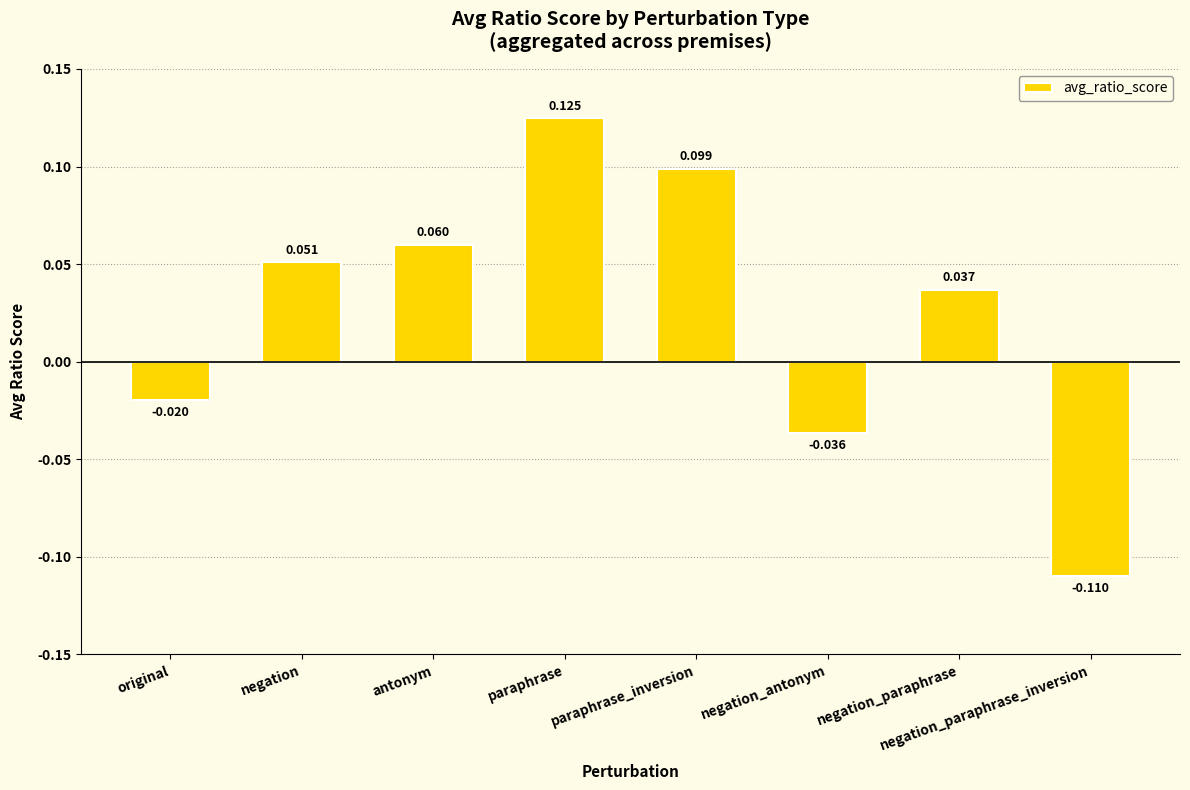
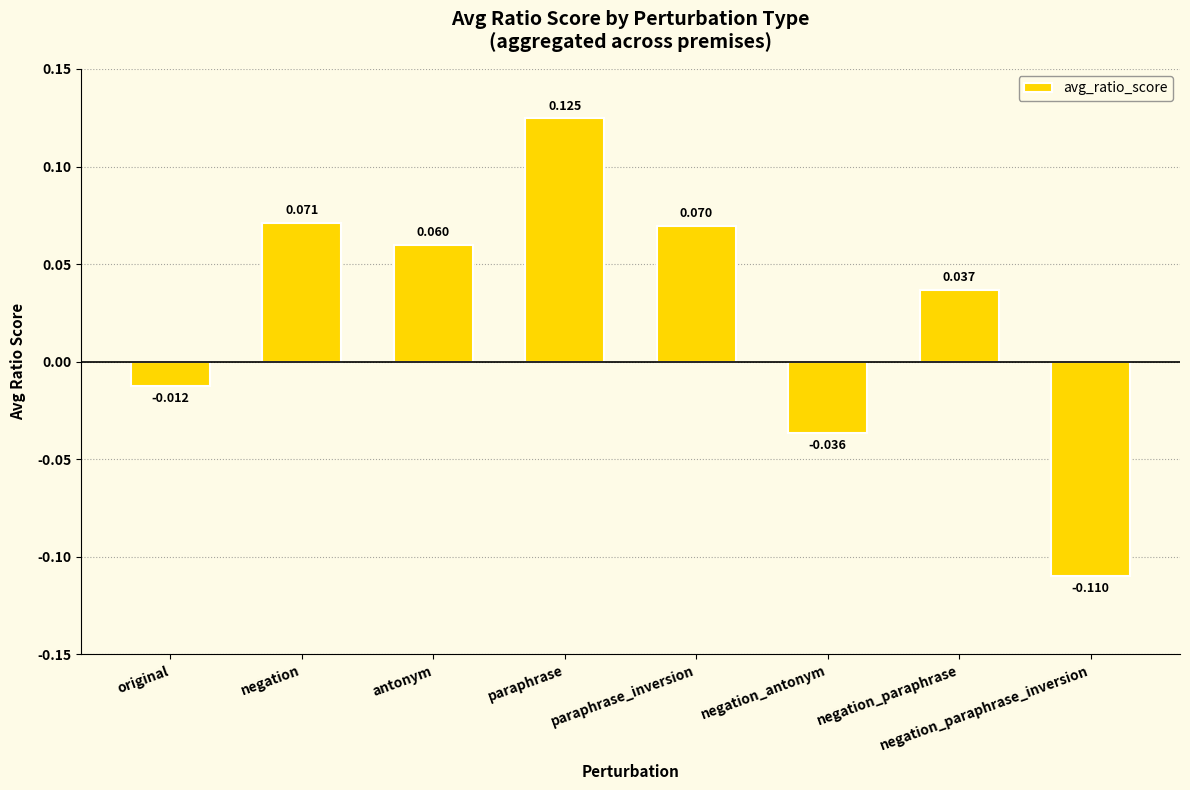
original: -0.020 -> -0.012
negation: 0.051 -> 0.071
paraphrase_inversion: 0.099 -> 0.070
